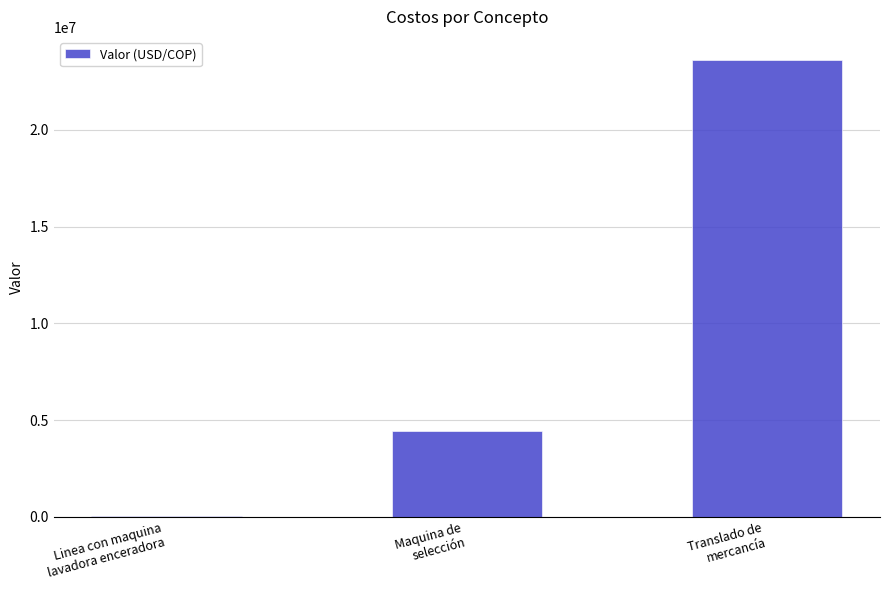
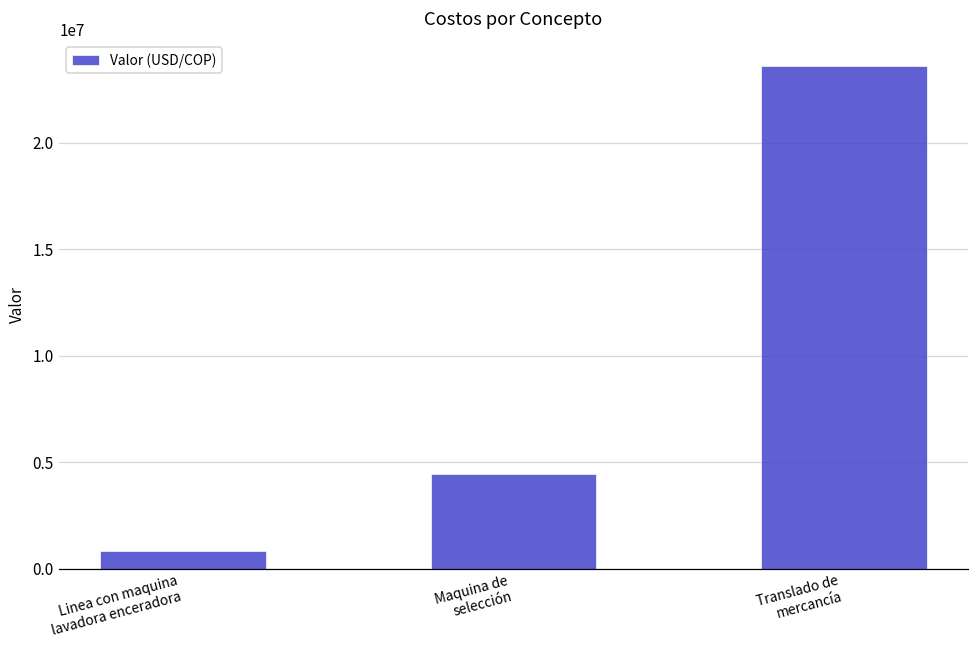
Linea con maquina lavadora enceradora: 0 -> 800000
